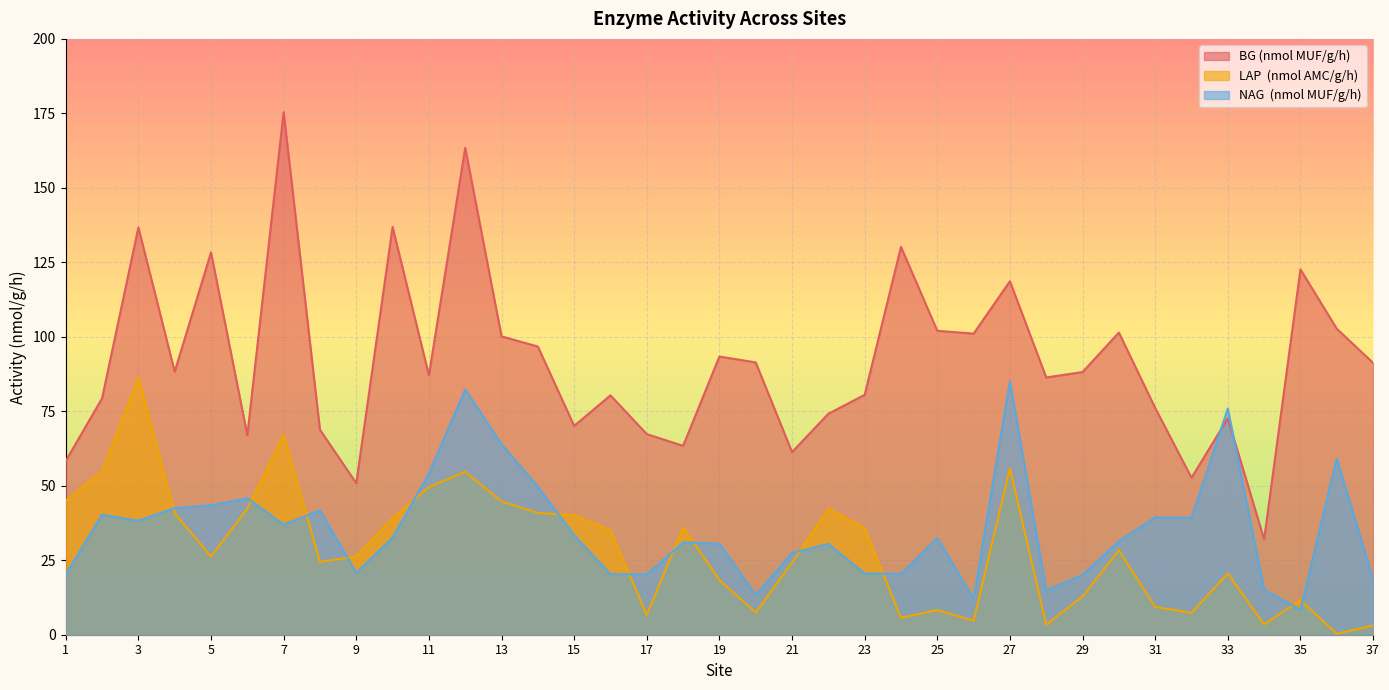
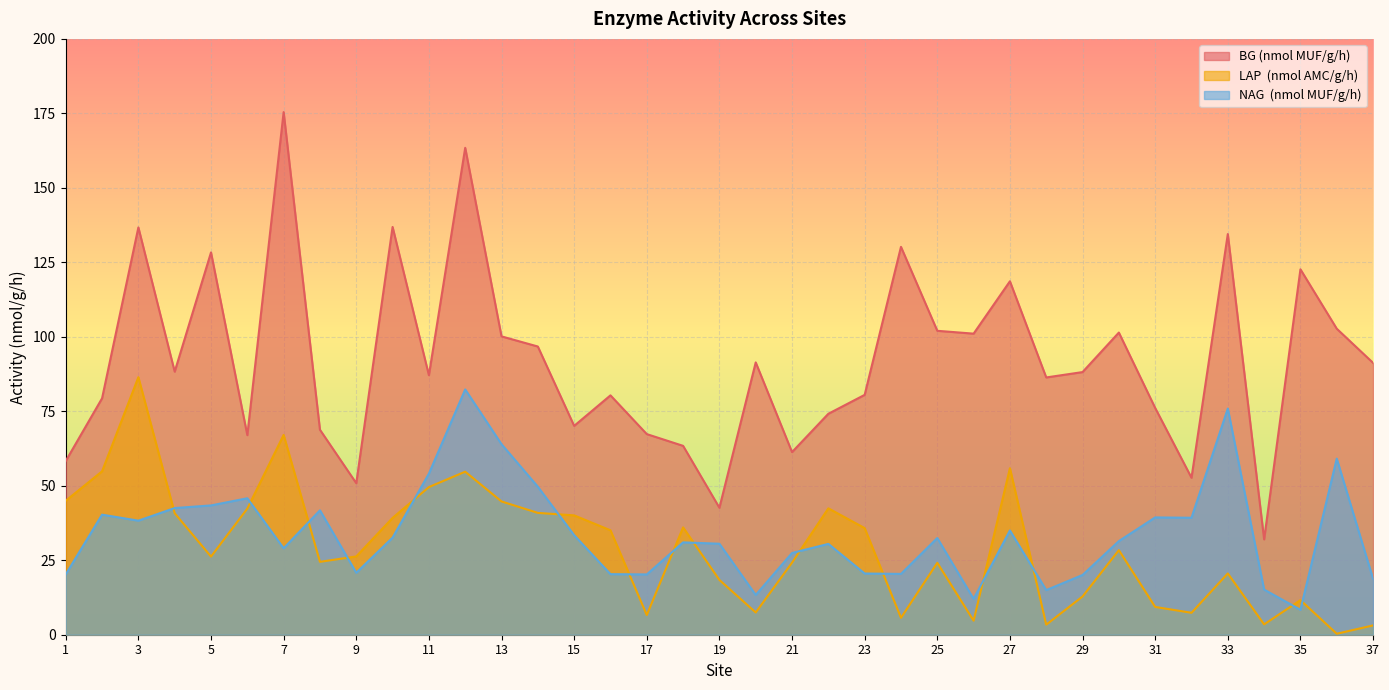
NAG (nmol MUF/g/h), 7: 37 -> 29
BG (nmol MUF/g/h), 19: 93 -> 43
LAP (nmol AMC/g/h), 25: 8 -> 24
NAG (nmol MUF/g/h), 27: 85 -> 35
BG (nmol MUF/g/h), 33: 73 -> 134
